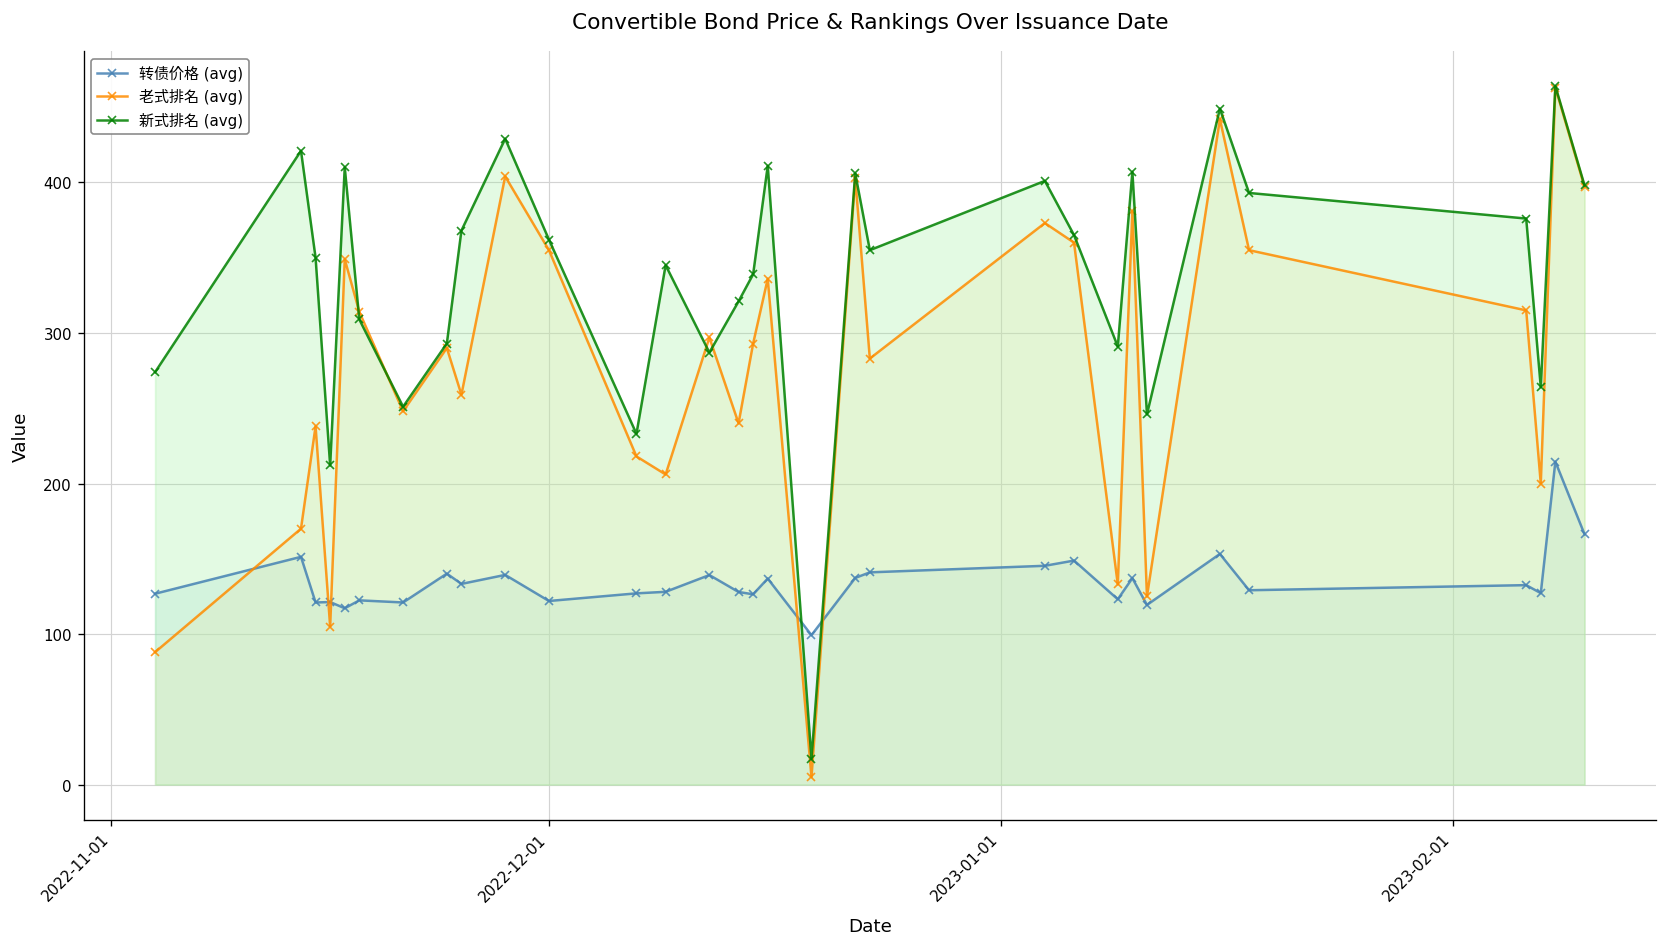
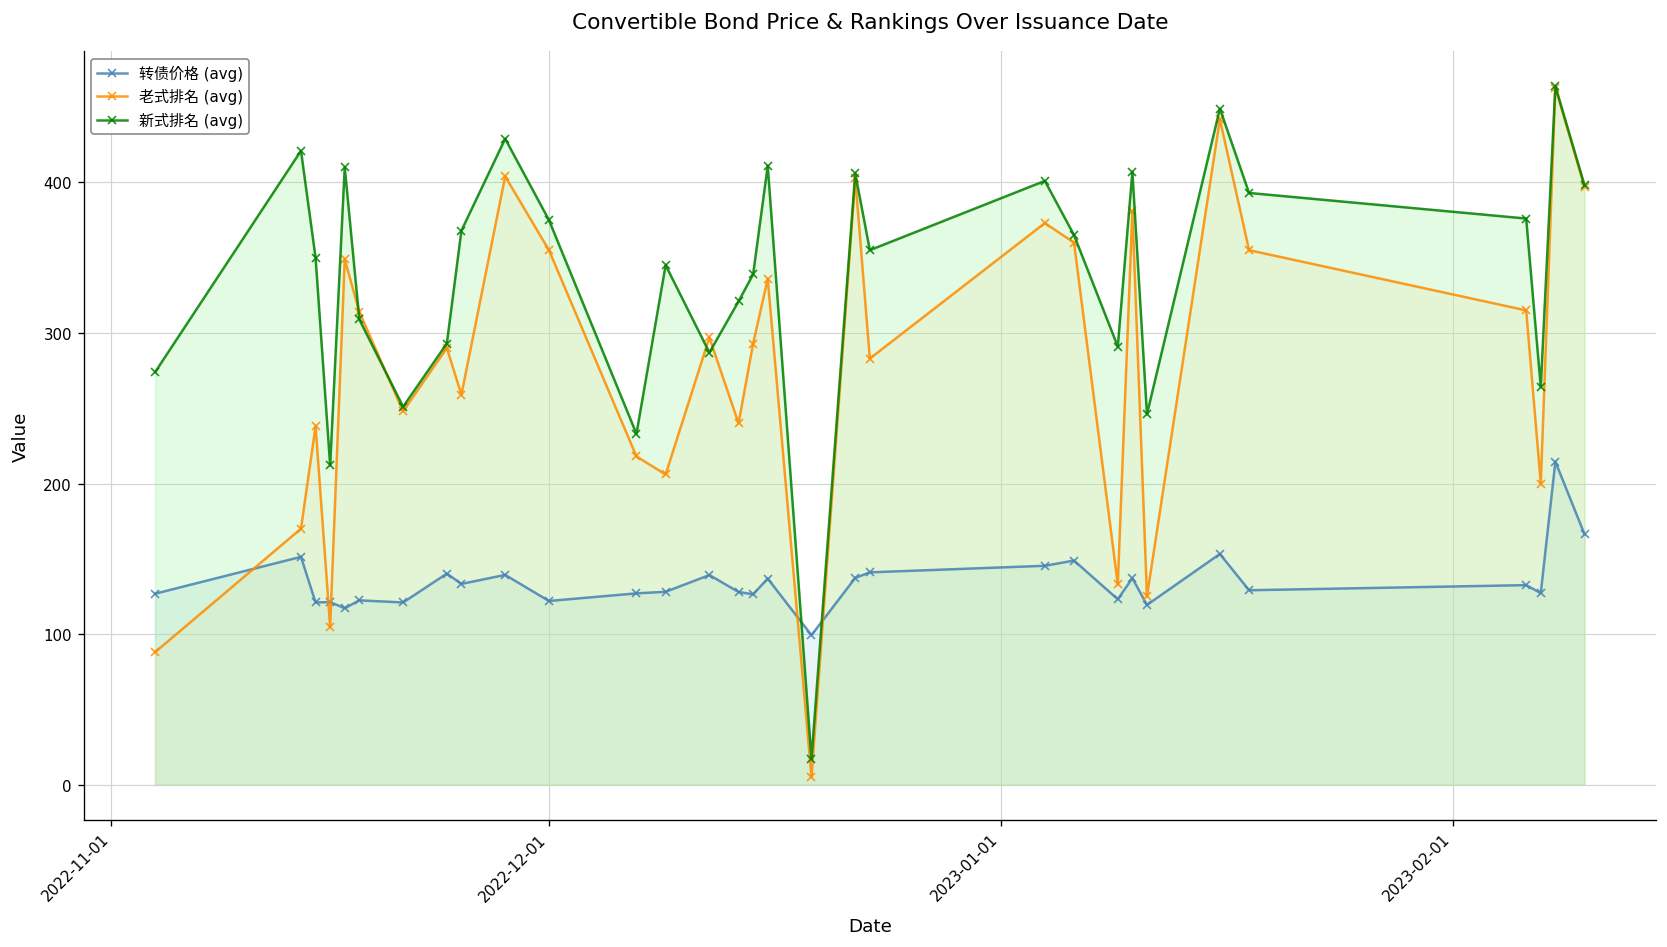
新式排名 (avg), 2022-12-01: 362 -> 375
